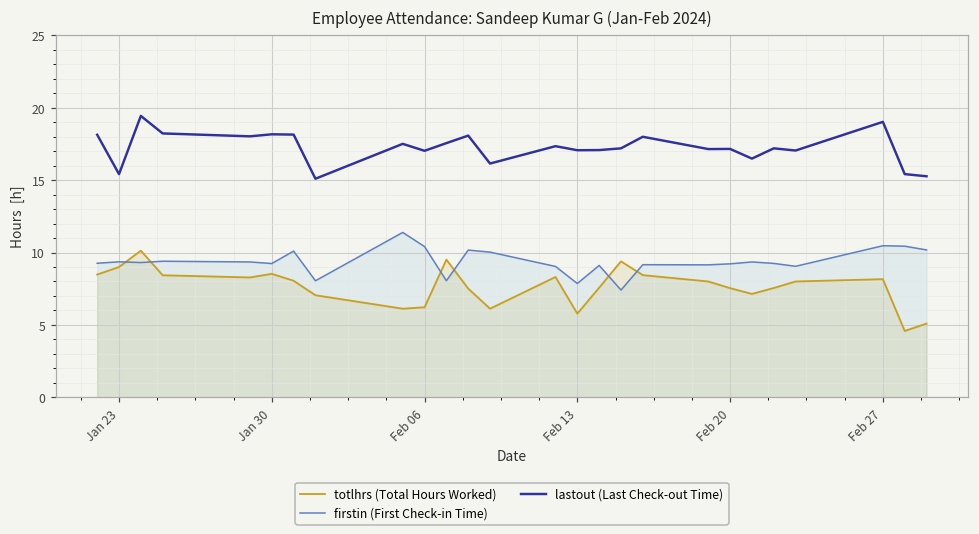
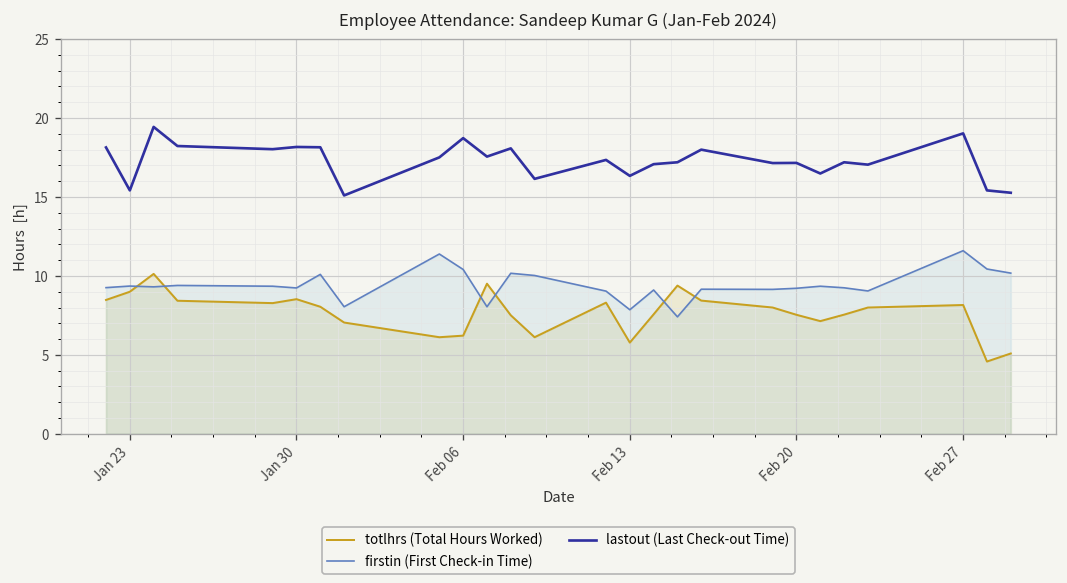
lastout (Last Check-out Time), Feb 06: 17.0 -> 18.7
lastout (Last Check-out Time), Feb 13: 17.1 -> 16.3
firstin (First Check-in Time), Feb 27: 10.5 -> 11.6
